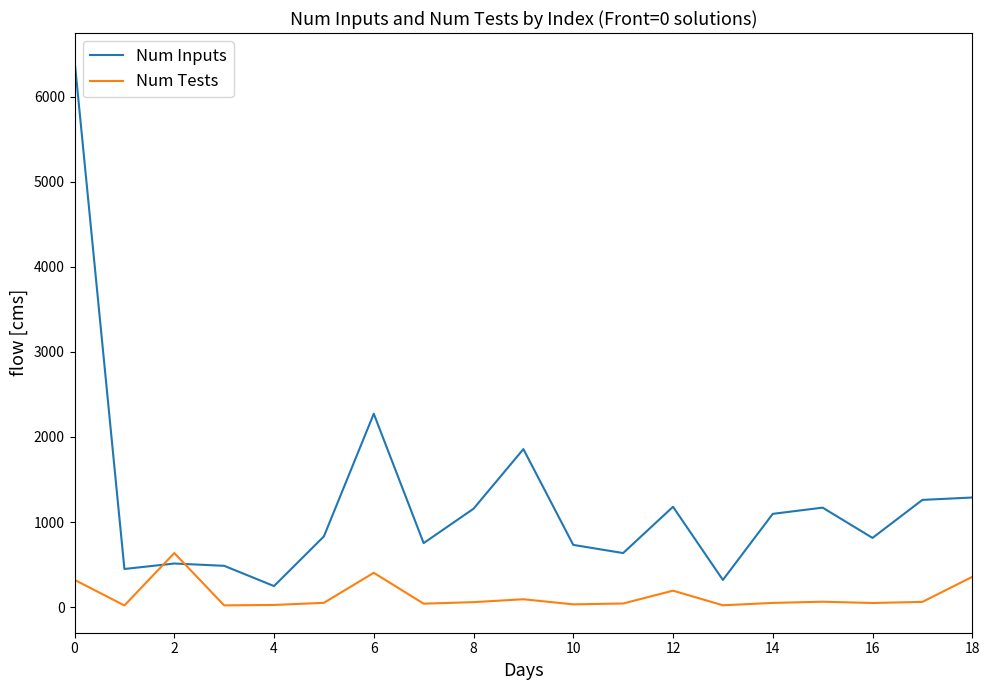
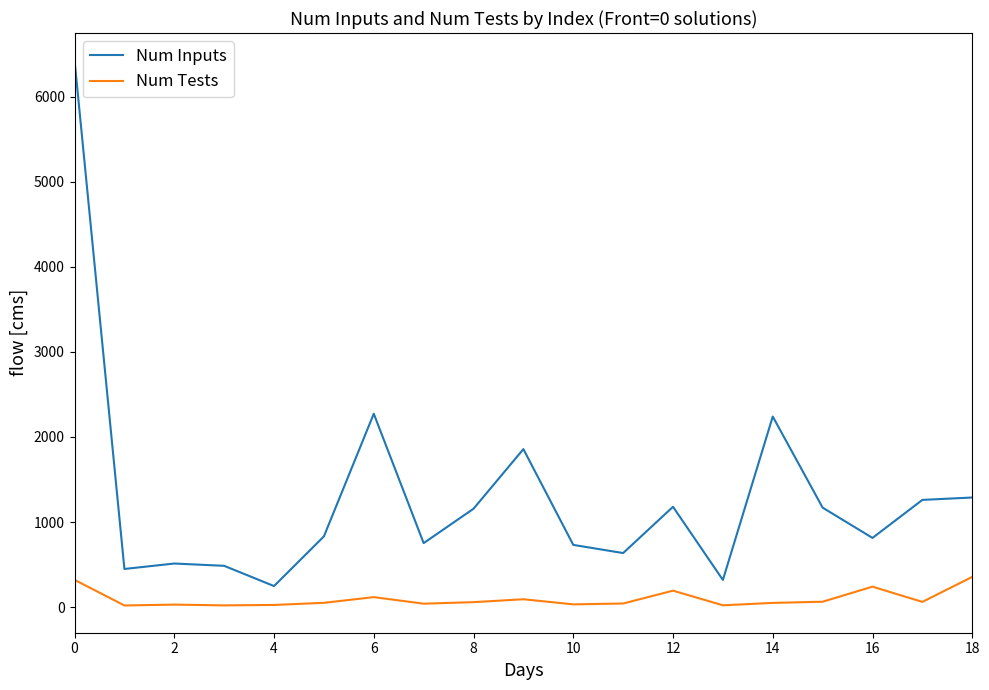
Num Tests, 2: 600 -> 0
Num Tests, 6: 400 -> 100
Num Inputs, 14: 1100 -> 2200
Num Tests, 16: 0 -> 200
